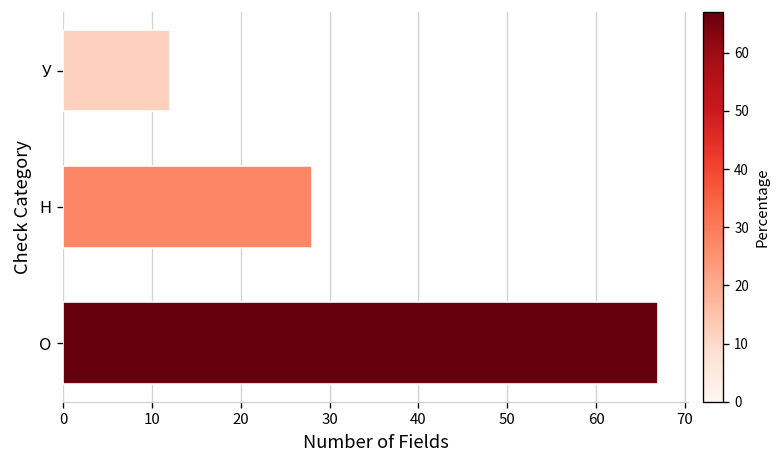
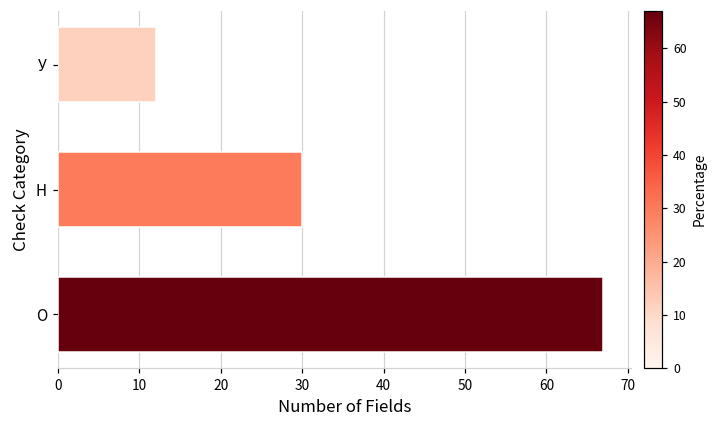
Н: 28 -> 30
